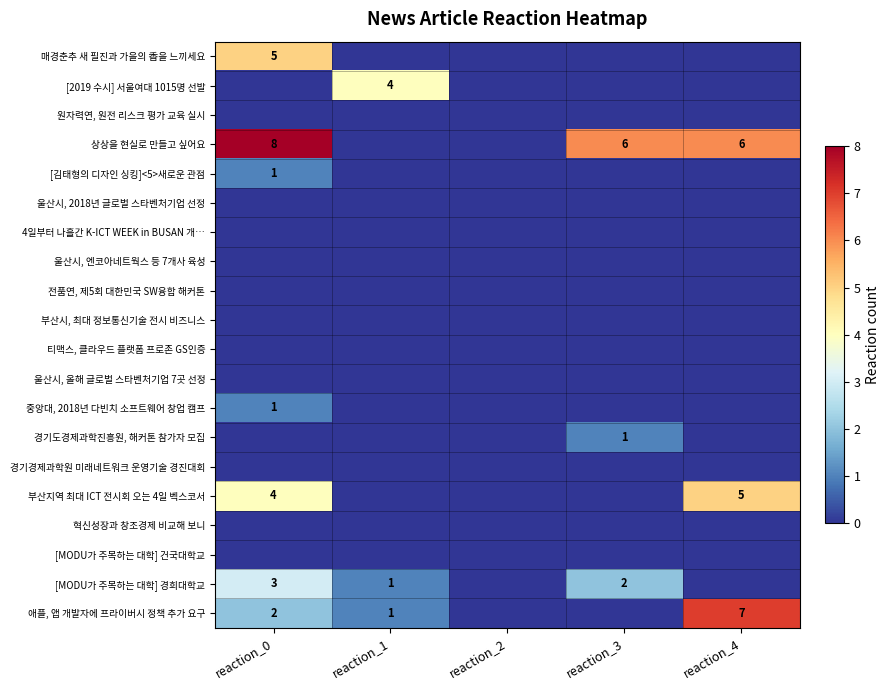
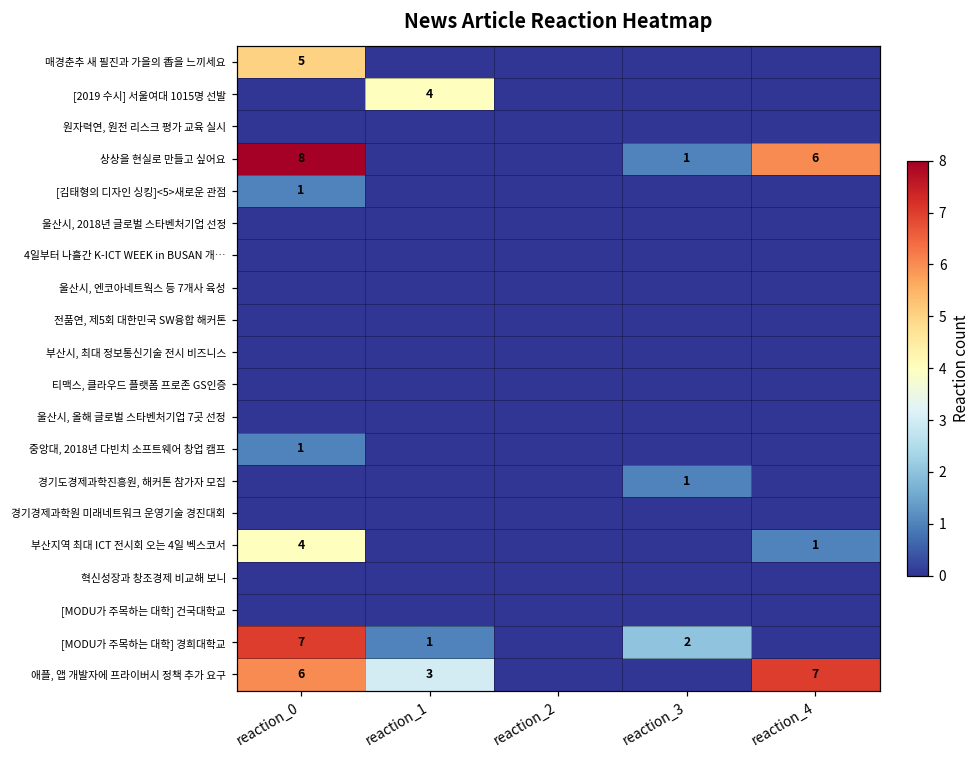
상상을 현실로 만들고 싶어요, reaction_3: 6 -> 1
부산지역 최대 ICT 전시회 오는 4일 벡스코서, reaction_4: 5 -> 1
[MODU가 주목하는 대학] 경희대학교, reaction_0: 3 -> 7
애플, 앱 개발자에 프라이버시 정책 추가 요구, reaction_0: 2 -> 6
애플, 앱 개발자에 프라이버시 정책 추가 요구, reaction_1: 1 -> 3
